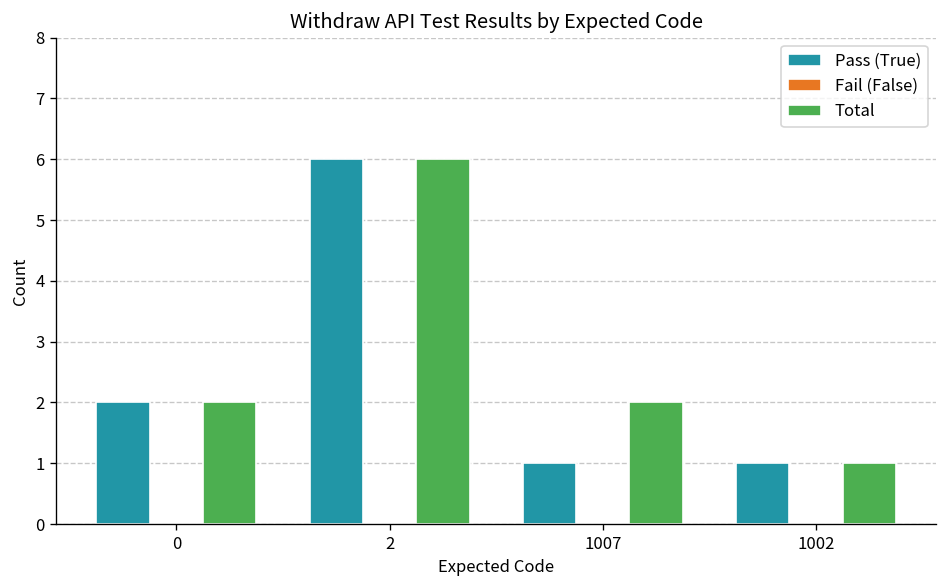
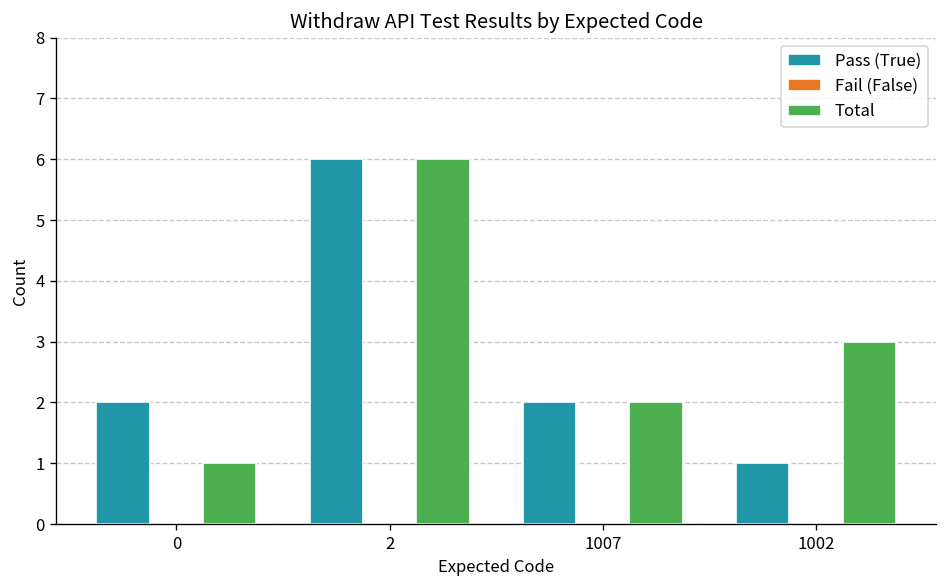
Total, 0: 2 -> 1
Pass (True), 1007: 1 -> 2
Total, 1002: 1 -> 3
